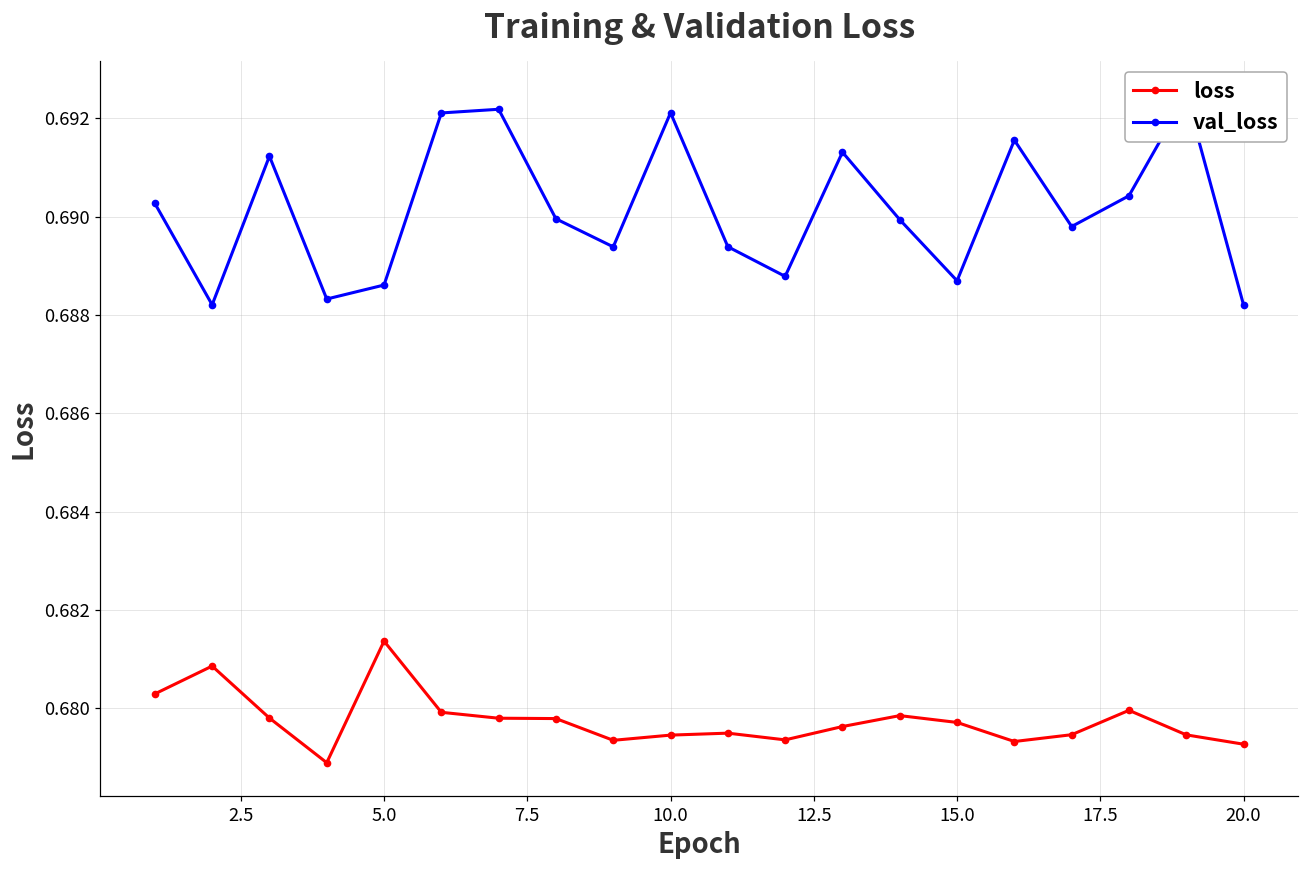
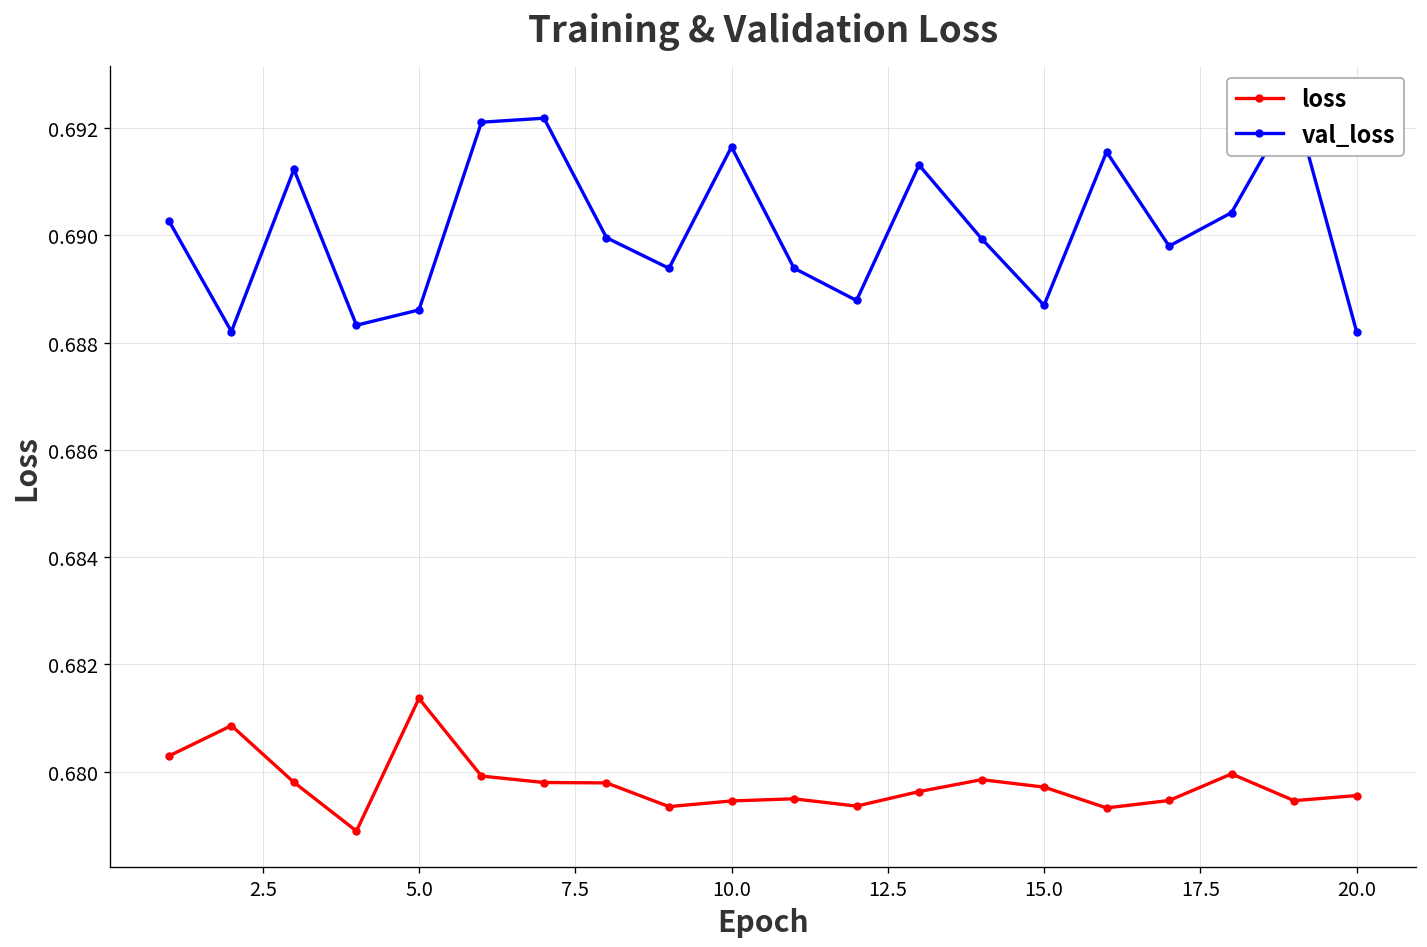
val_loss, 10.0: 0.6921 -> 0.6916
loss, 20.0: 0.6793 -> 0.6796
